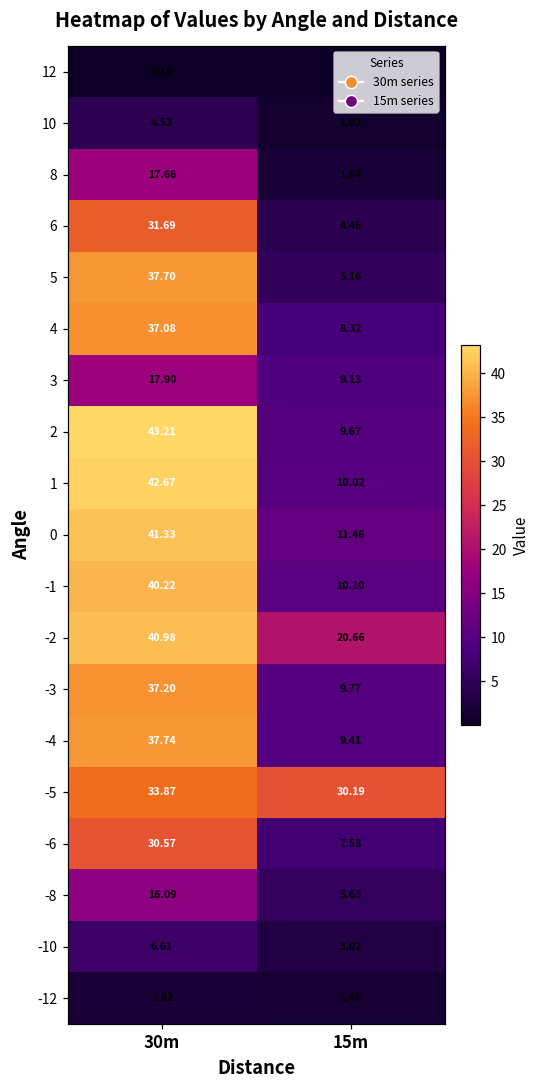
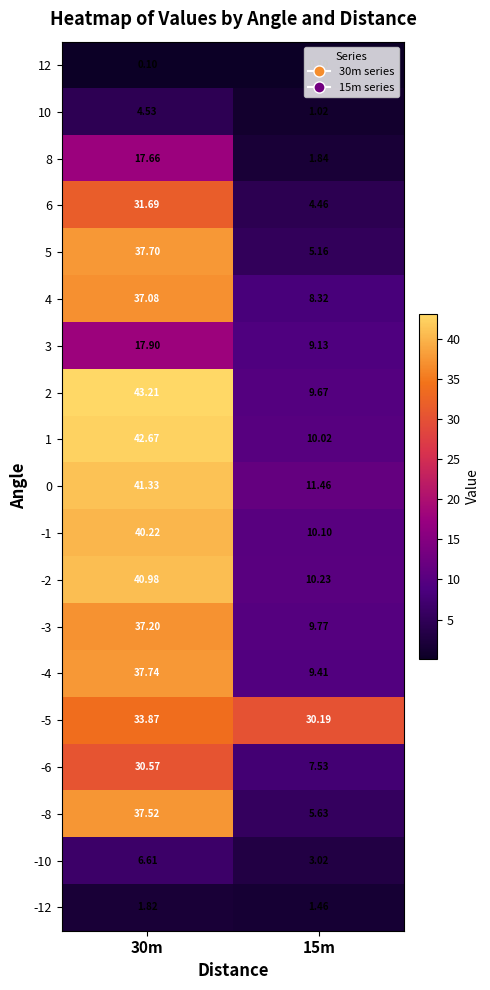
-2, 15m: 20.66 -> 10.23
-8, 30m: 16.09 -> 37.52
